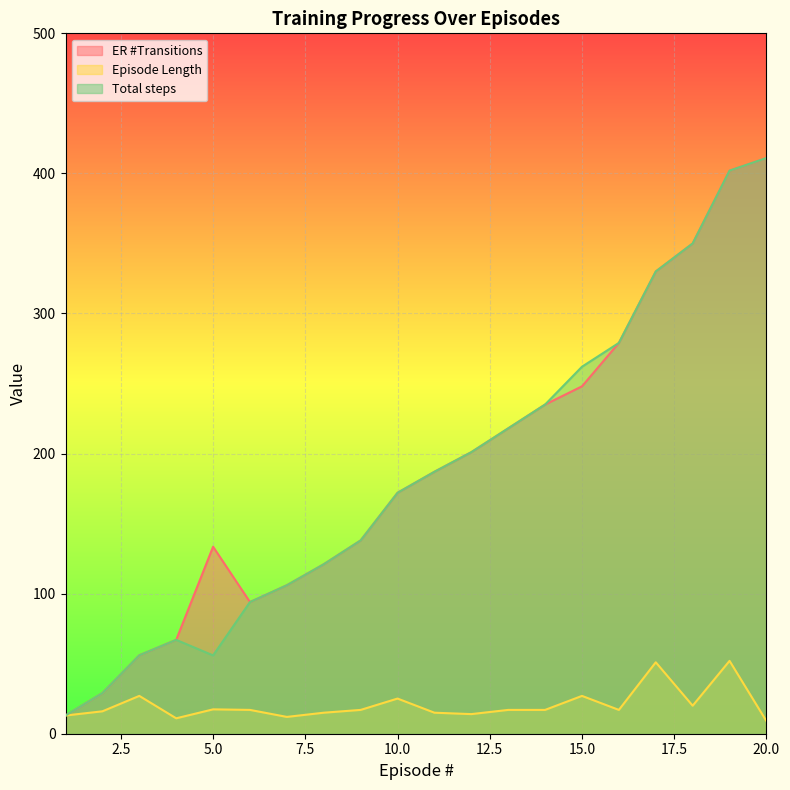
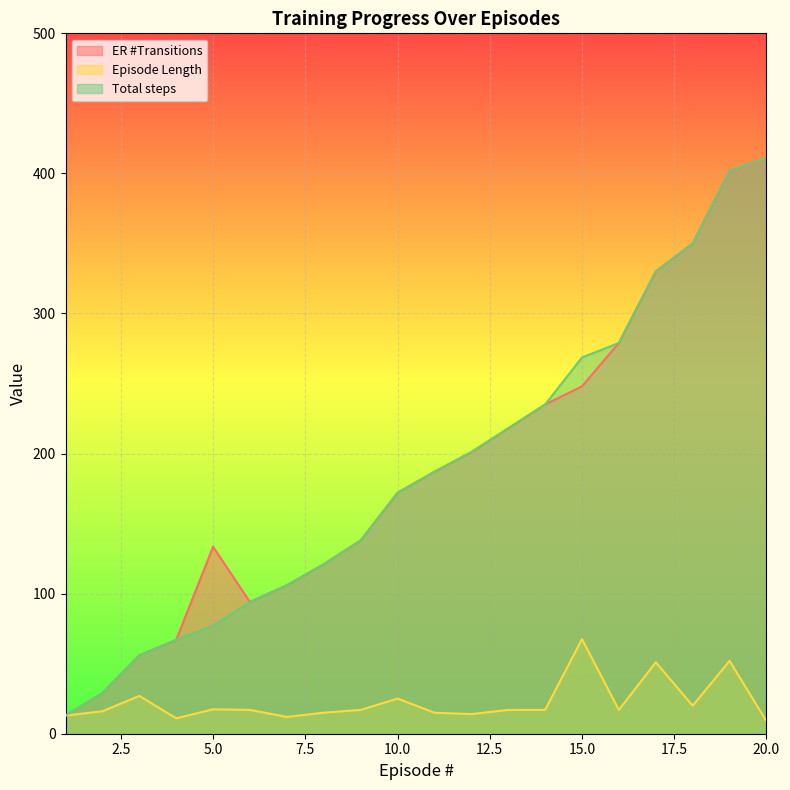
Total steps, 5.0: 56 -> 77
Episode Length, 15.0: 27 -> 68
Total steps, 15.0: 262 -> 269
